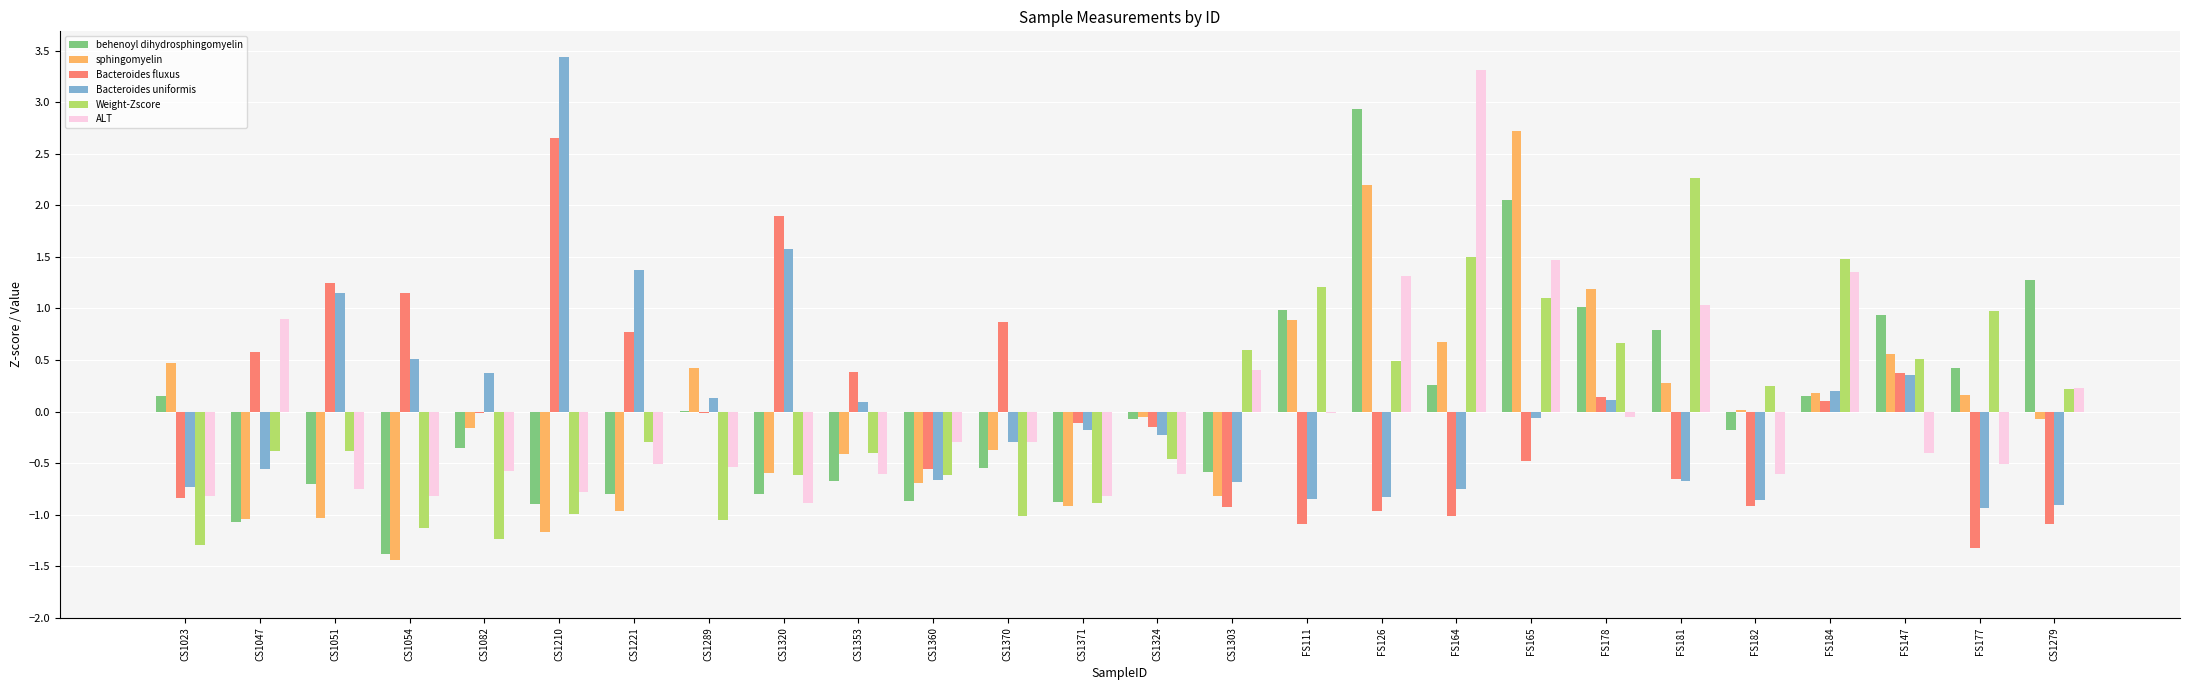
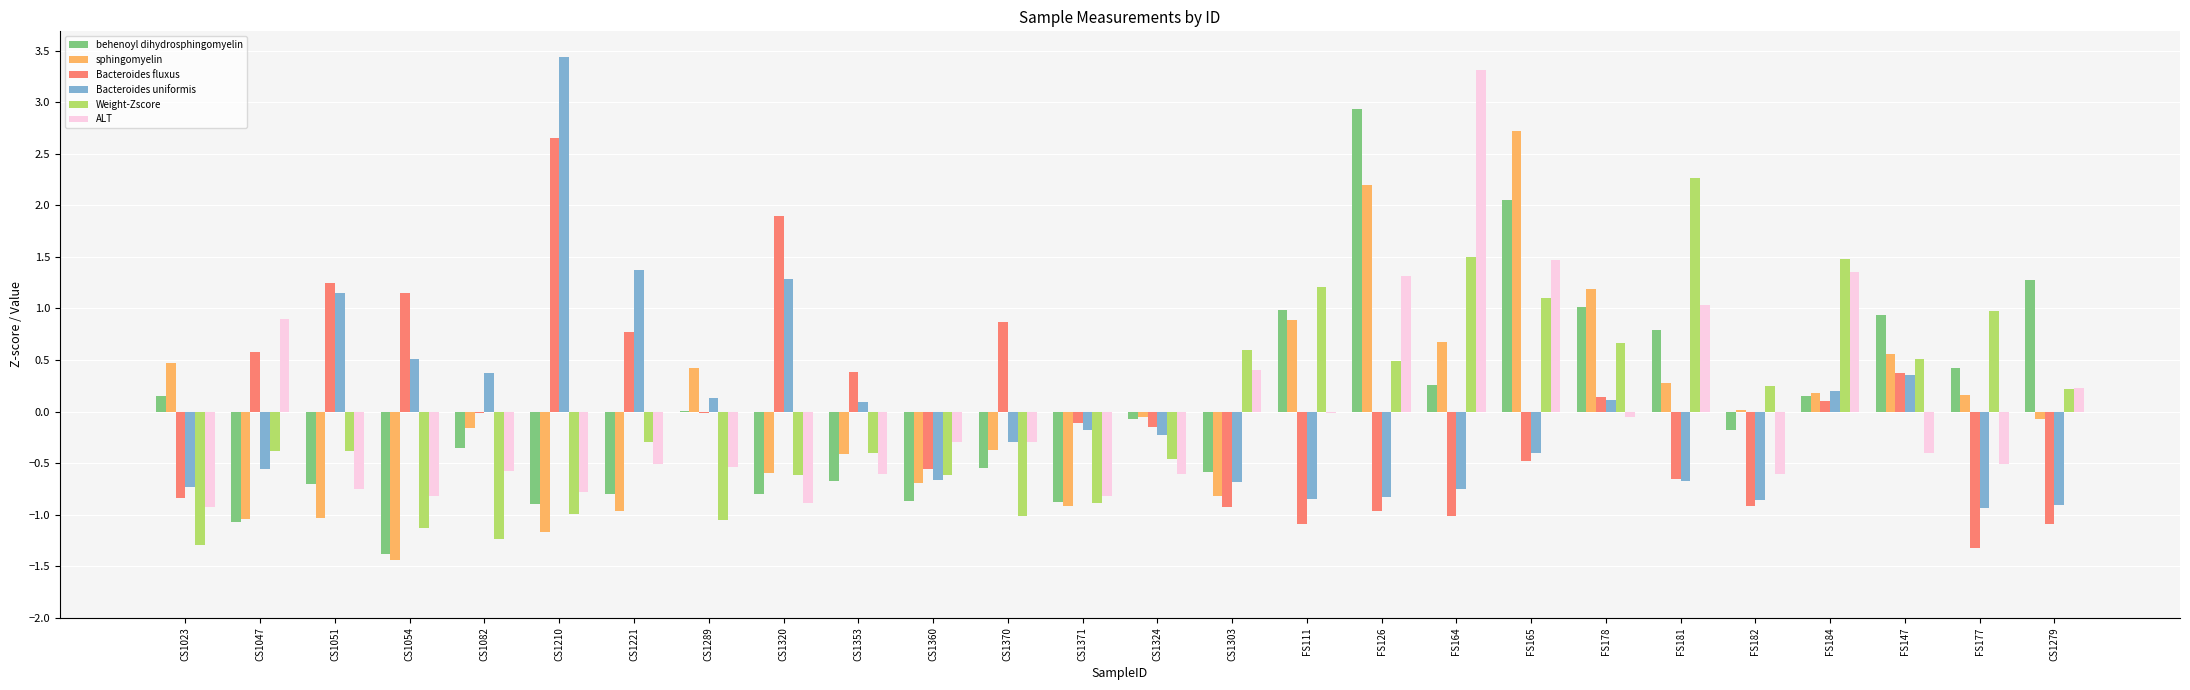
ALT, CS1023: -0.82 -> -0.92
Bacteroides uniformis, CS1320: 1.58 -> 1.29
Bacteroides uniformis, FS165: -0.06 -> -0.40
